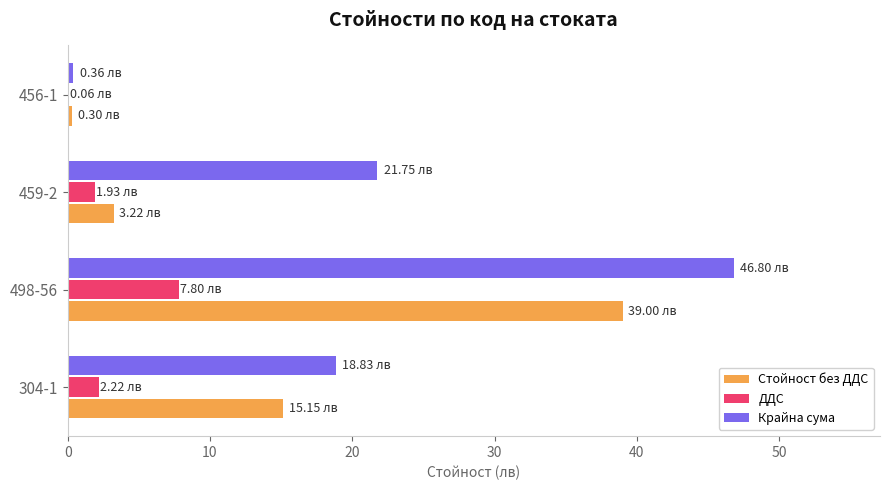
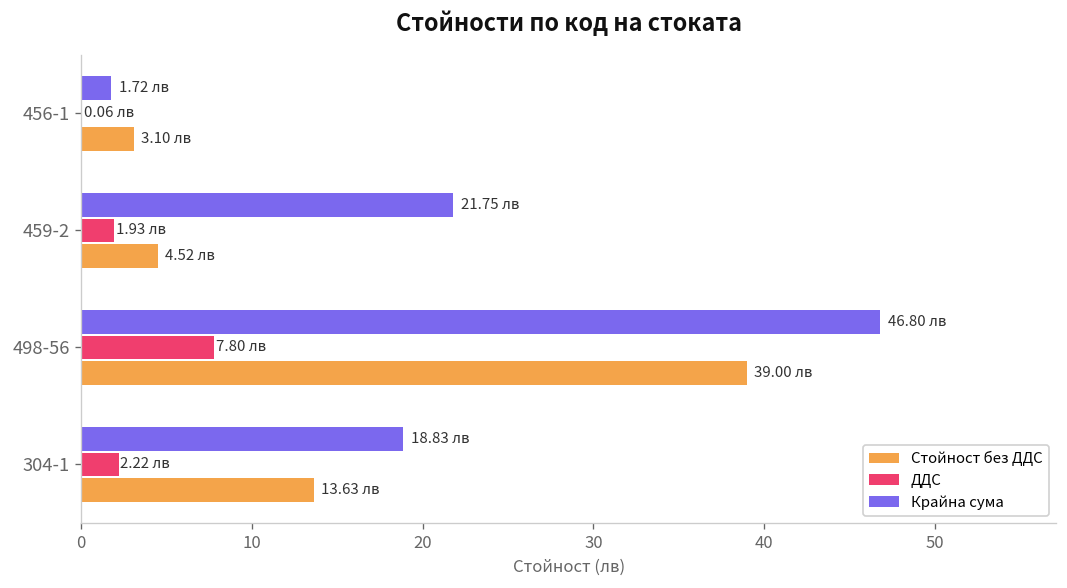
Крайна сума, 456-1: 0.36 -> 1.72
Стойност без ДДС, 456-1: 0.30 -> 3.10
Стойност без ДДС, 459-2: 3.22 -> 4.52
Стойност без ДДС, 304-1: 15.15 -> 13.63
